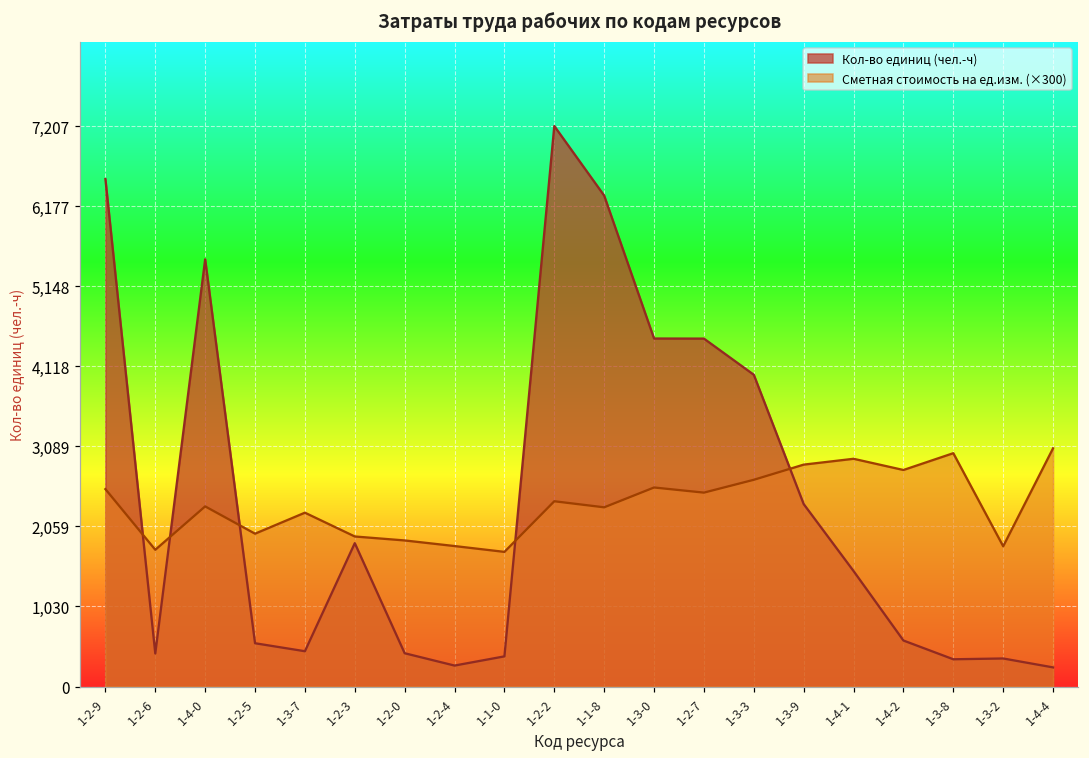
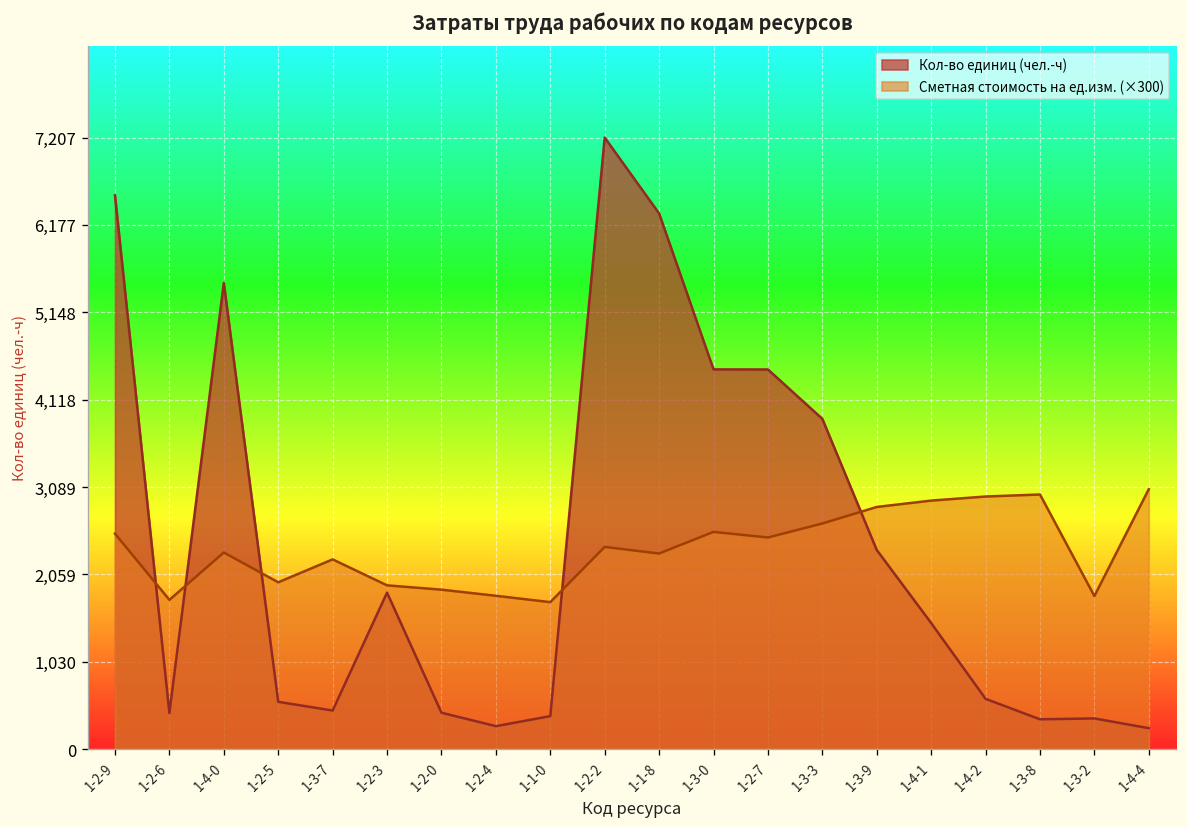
Кол-во единиц (чел.-ч), 1-3-3: 4,000 -> 3,900
Сметная стоимость на ед.изм. (×300), 1-4-2: 2,800 -> 3,000
